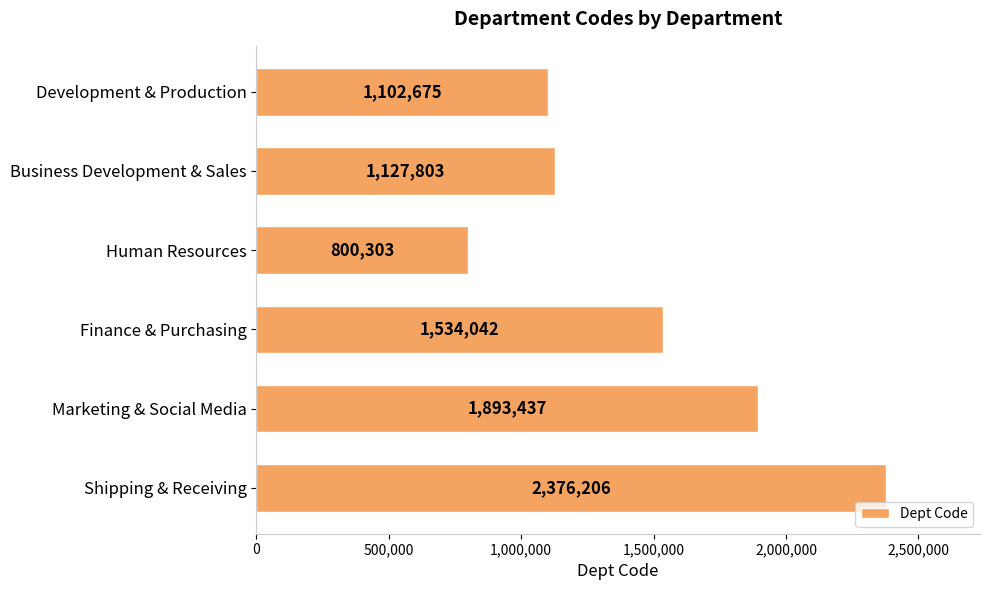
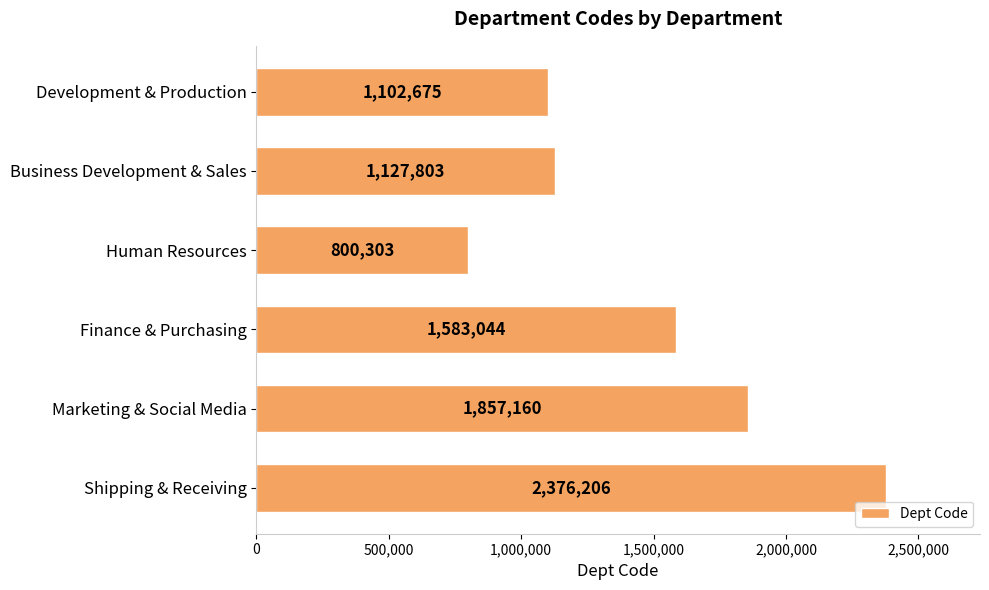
Finance & Purchasing: 1,534,042 -> 1,583,044
Marketing & Social Media: 1,893,437 -> 1,857,160
